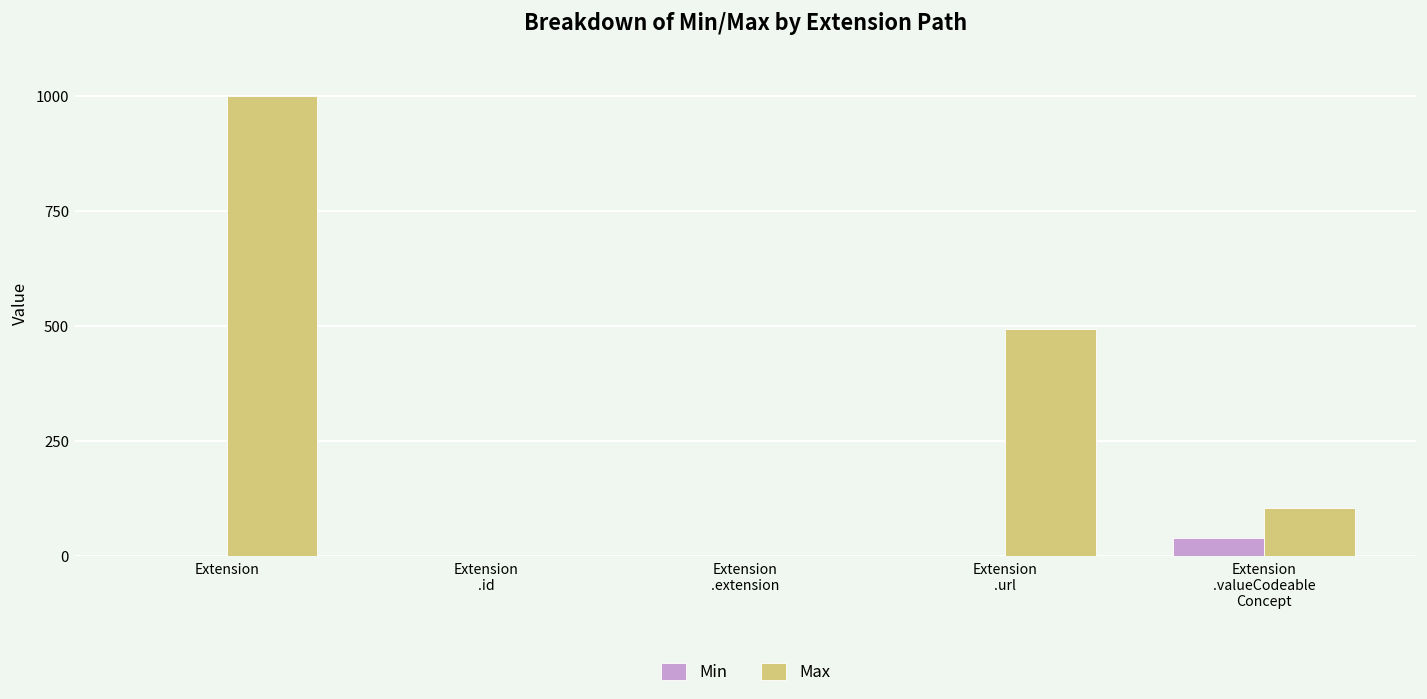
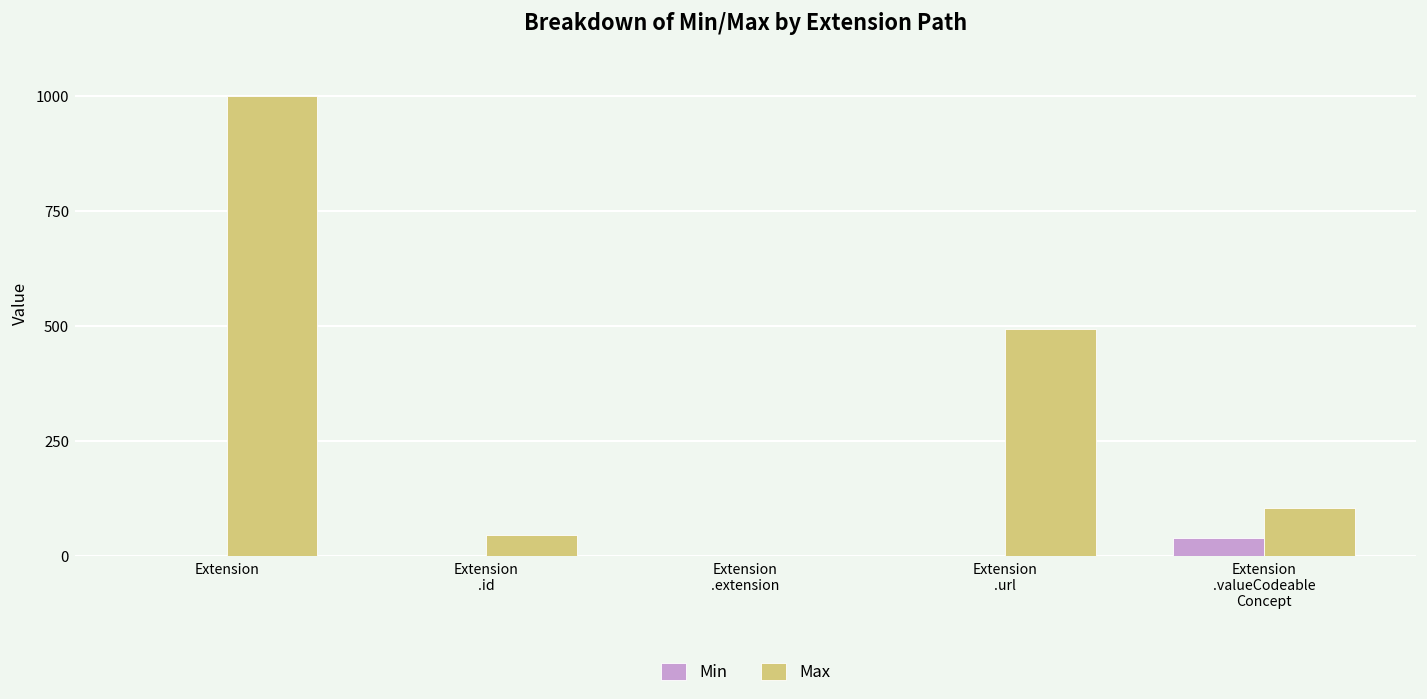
Max, Extension .id: 0 -> 50
